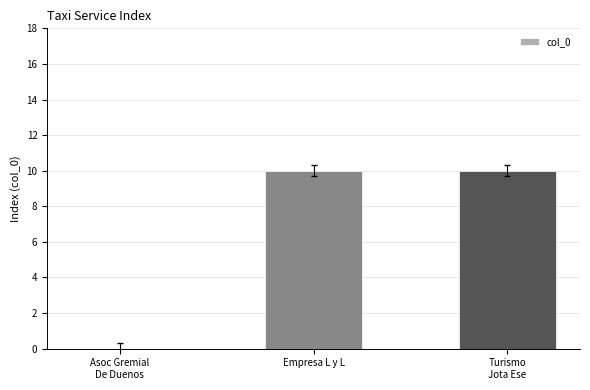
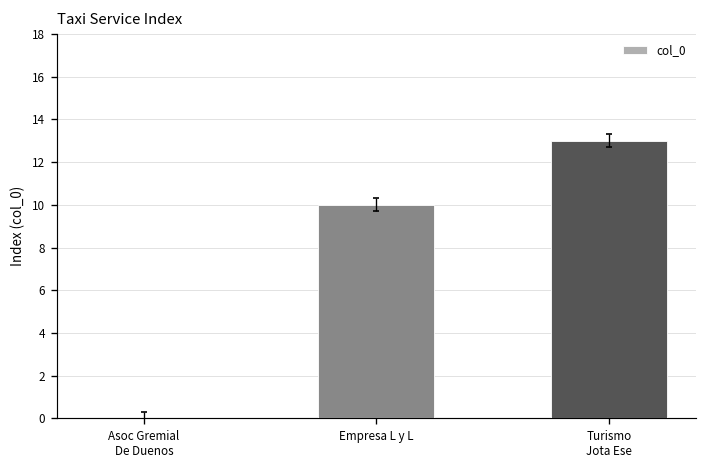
col_0, Turismo Jota Ese: 10 -> 13
